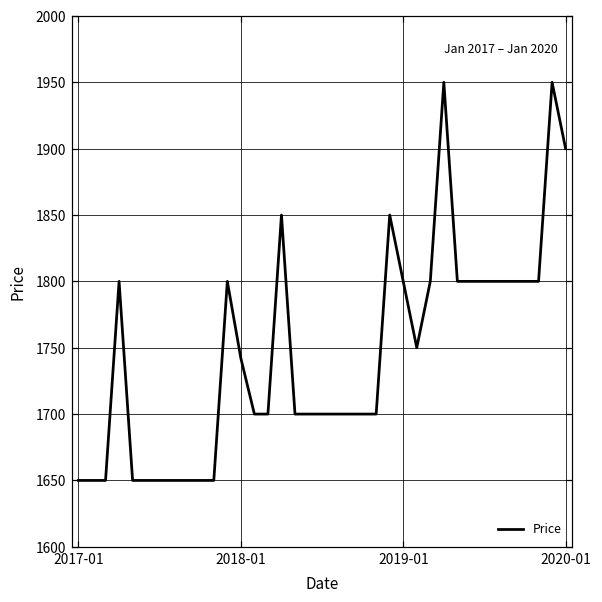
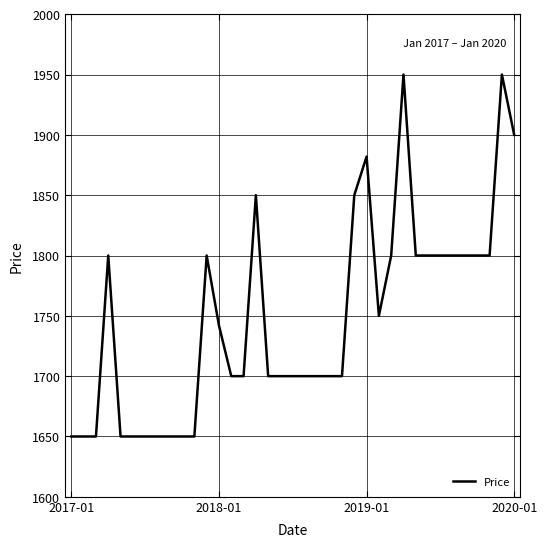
2019-01: 1800 -> 1882
